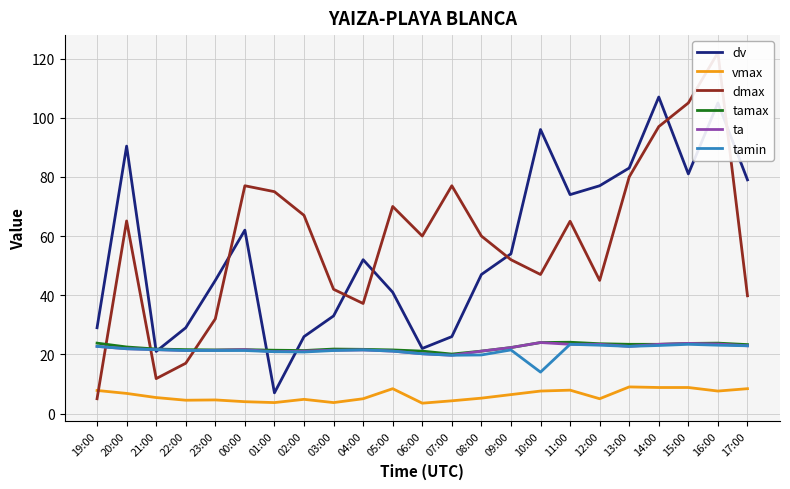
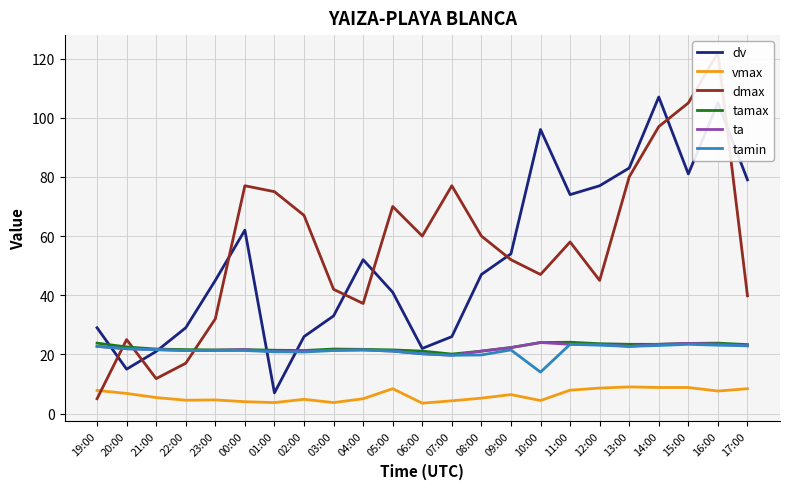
dv, 20:00: 90 -> 15
dmax, 20:00: 65 -> 25
vmax, 10:00: 8 -> 4
dmax, 11:00: 65 -> 58
vmax, 12:00: 5 -> 9
